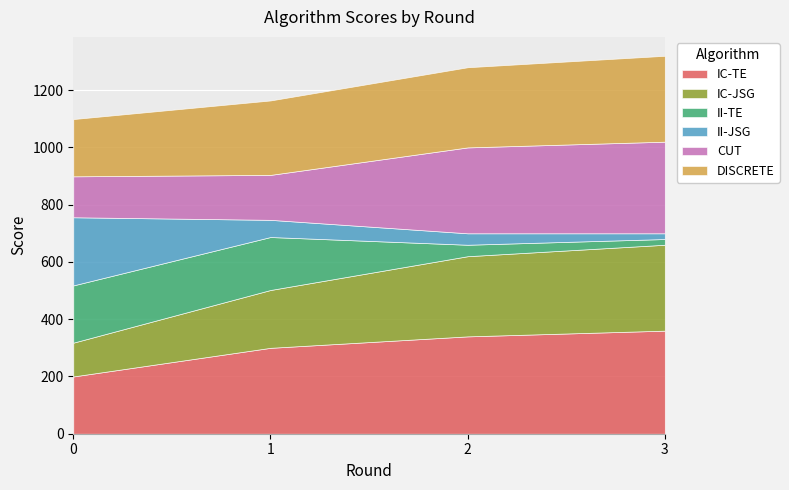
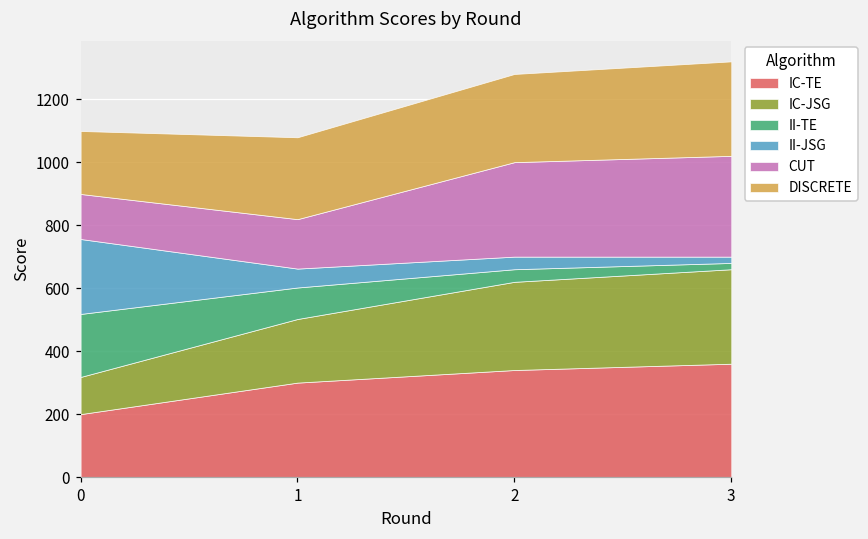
II-TE, 1: 190 -> 100
